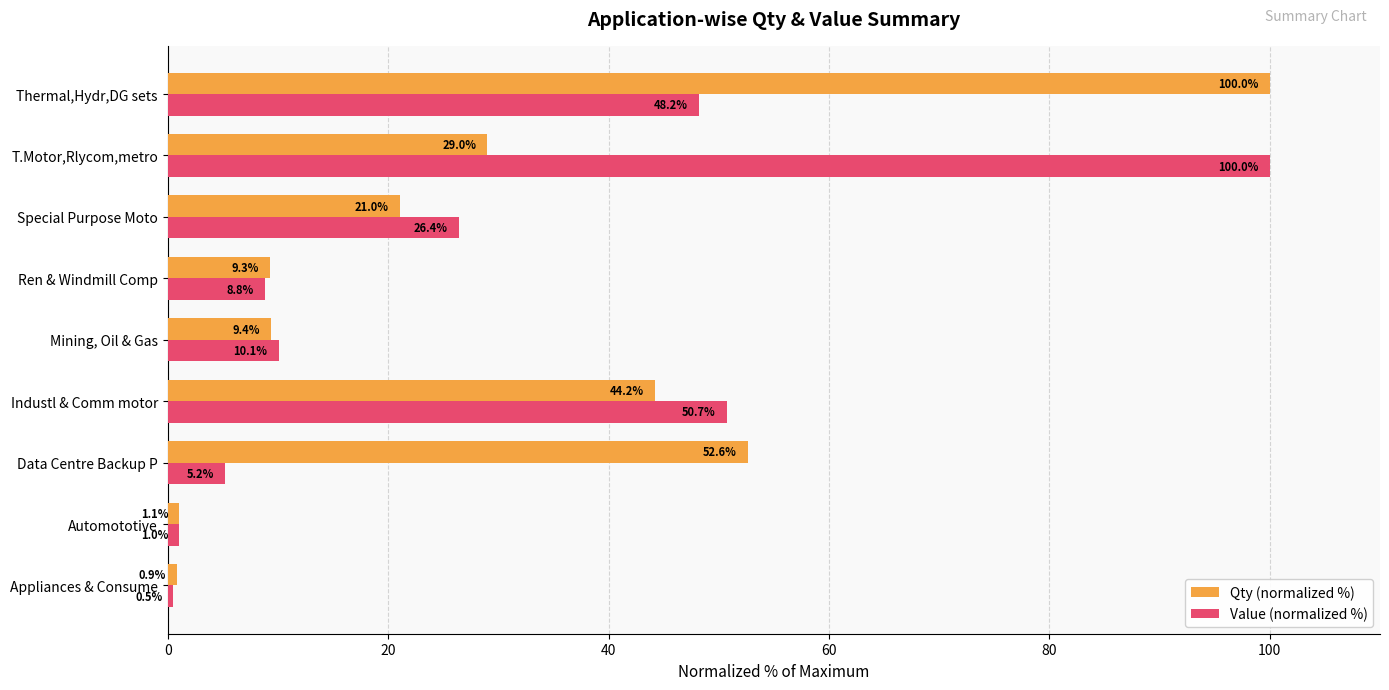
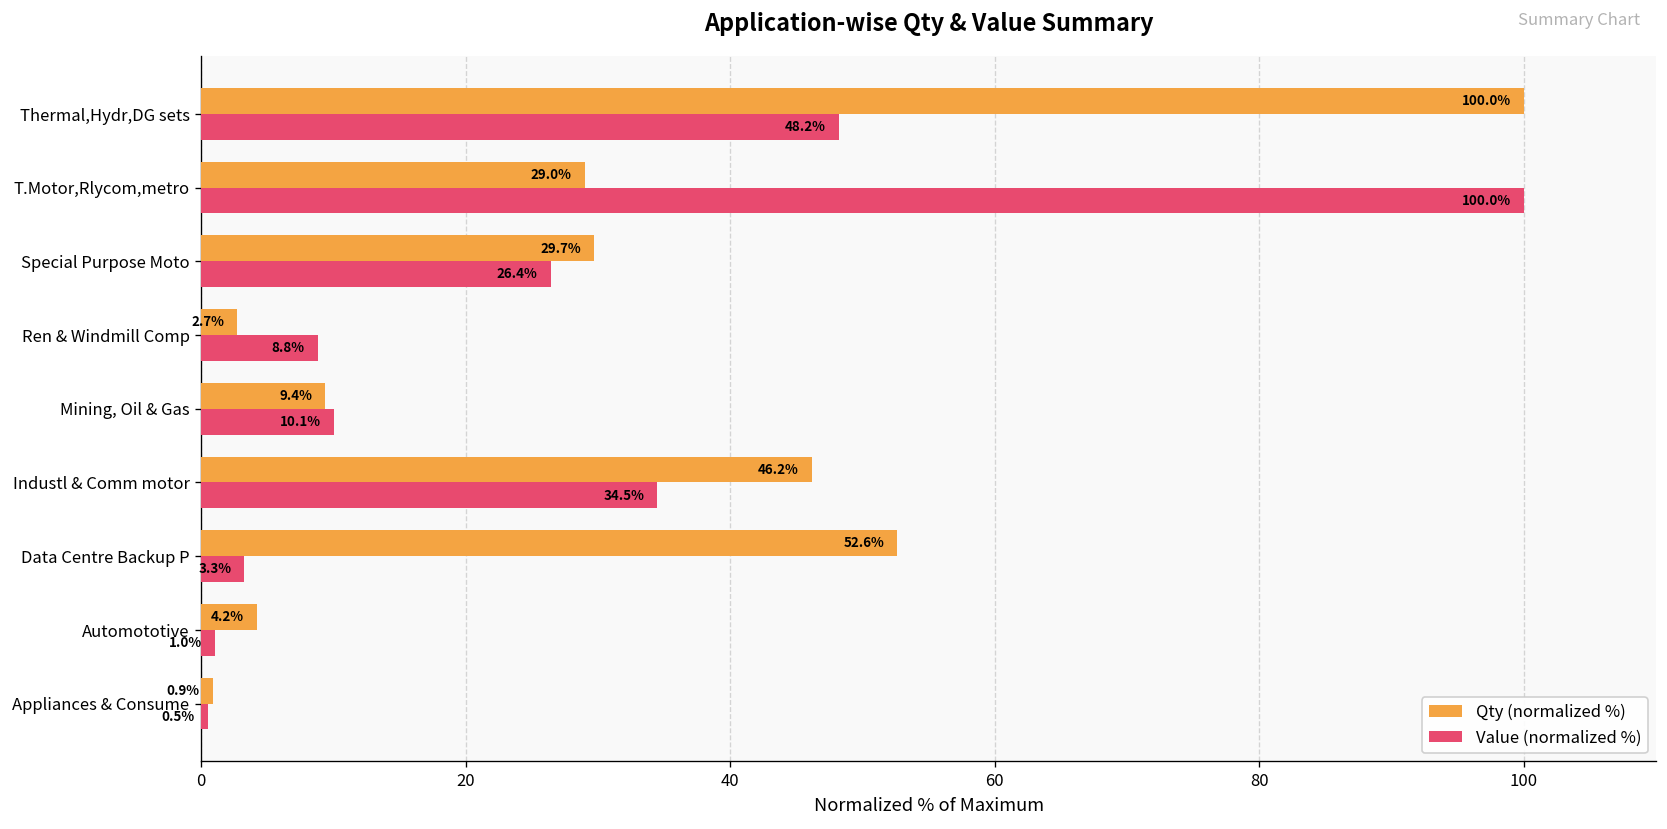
Qty (normalized %), Special Purpose Moto: 21.0% -> 29.7%
Qty (normalized %), Ren & Windmill Comp: 9.3% -> 2.7%
Qty (normalized %), Industl & Comm motor: 44.2% -> 46.2%
Value (normalized %), Industl & Comm motor: 50.7% -> 34.5%
Value (normalized %), Data Centre Backup P: 5.2% -> 3.3%
Qty (normalized %), Automototive: 1.1% -> 4.2%
